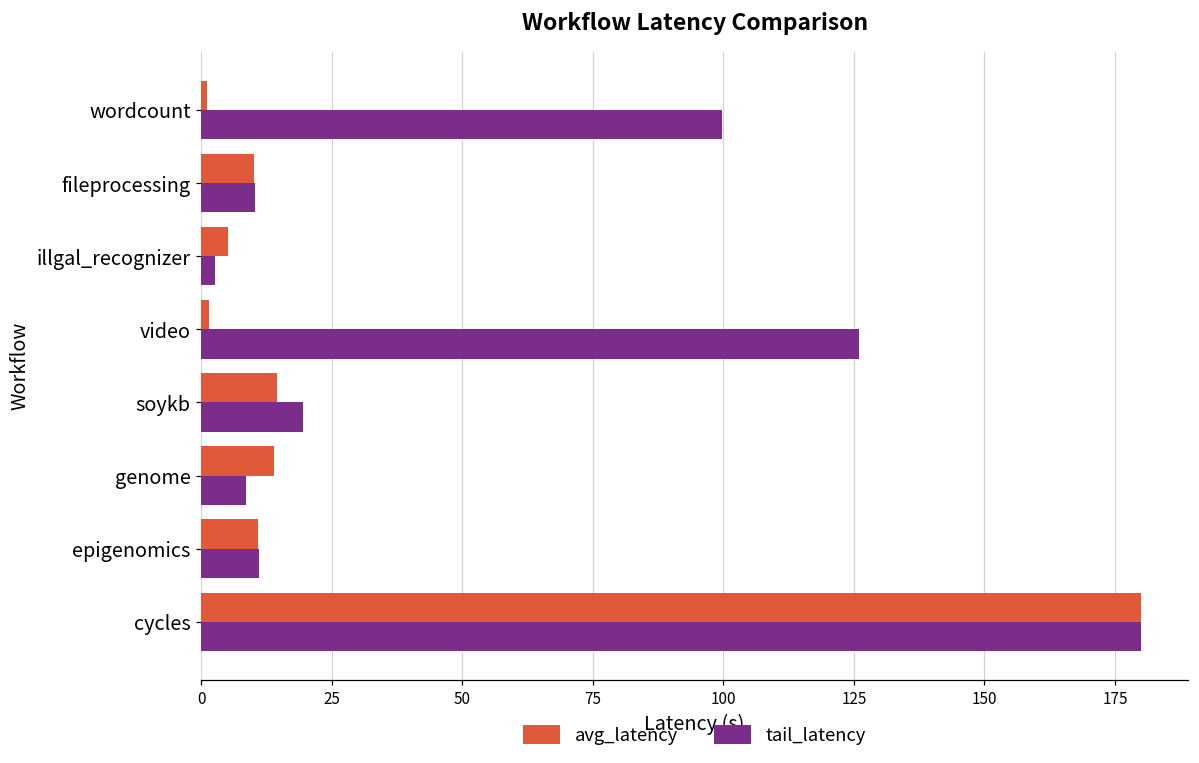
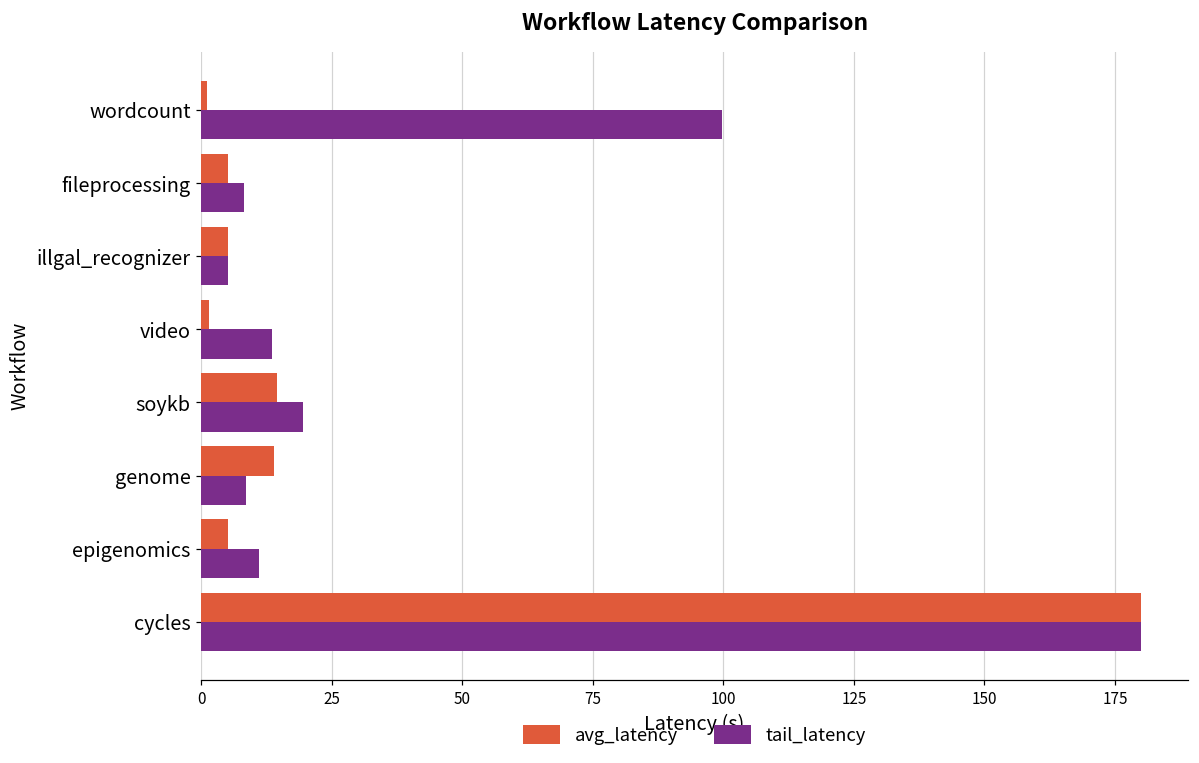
avg_latency, fileprocessing: 10 -> 5
tail_latency, fileprocessing: 10 -> 8
tail_latency, illgal_recognizer: 3 -> 5
tail_latency, video: 126 -> 14
avg_latency, epigenomics: 11 -> 5
